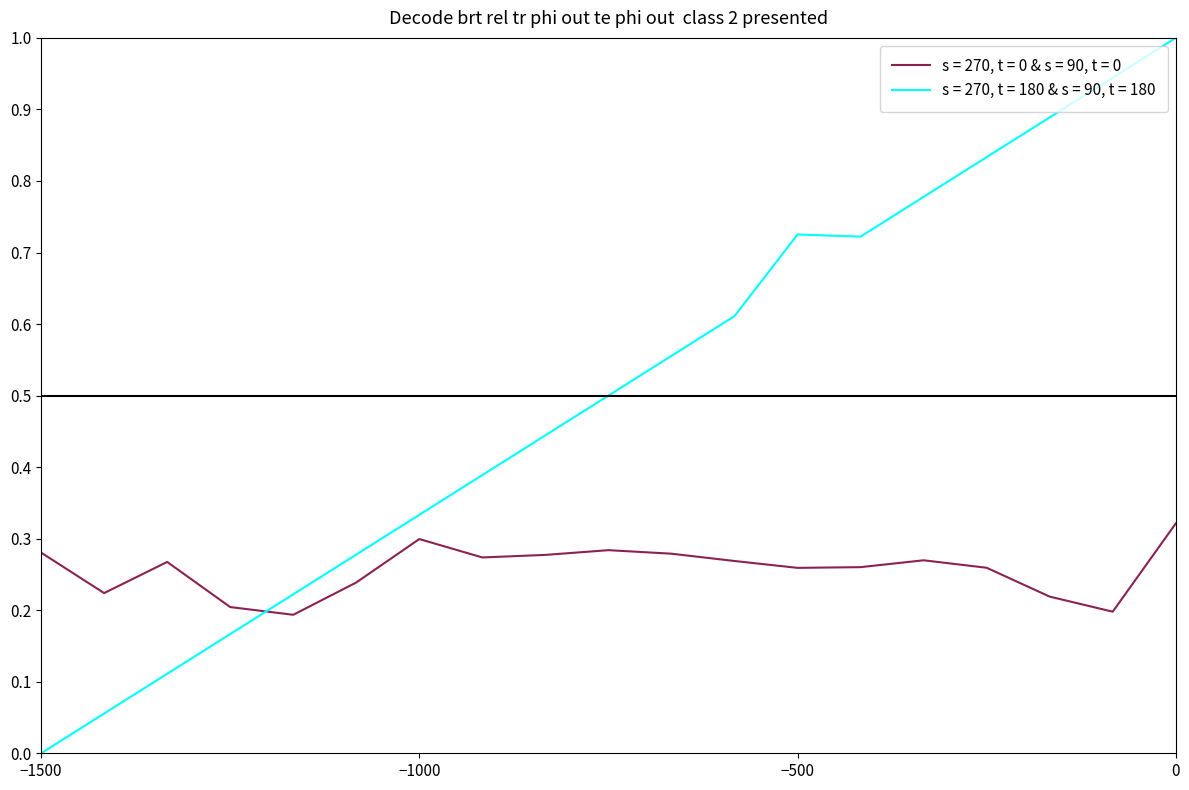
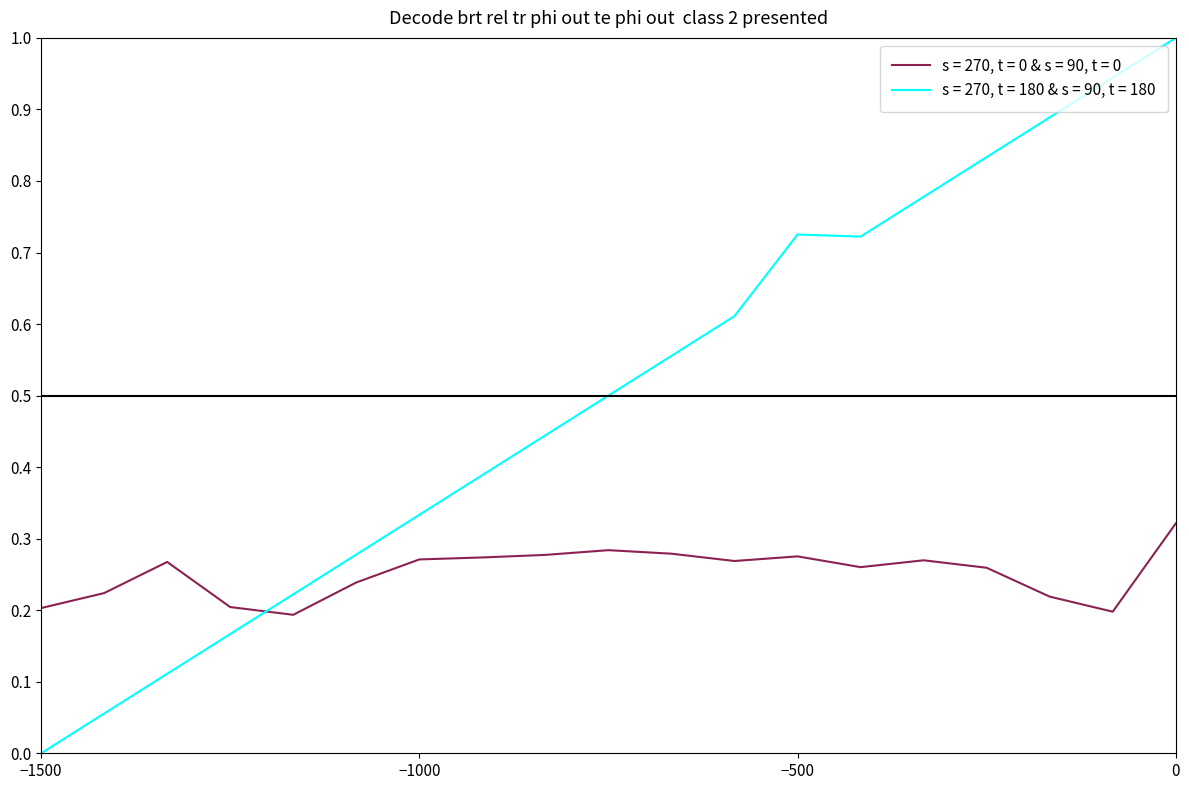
s = 270, t = 0 & s = 90, t = 0, −1500: 0.28 -> 0.20
s = 270, t = 0 & s = 90, t = 0, −1000: 0.30 -> 0.27
s = 270, t = 0 & s = 90, t = 0, −500: 0.26 -> 0.28
